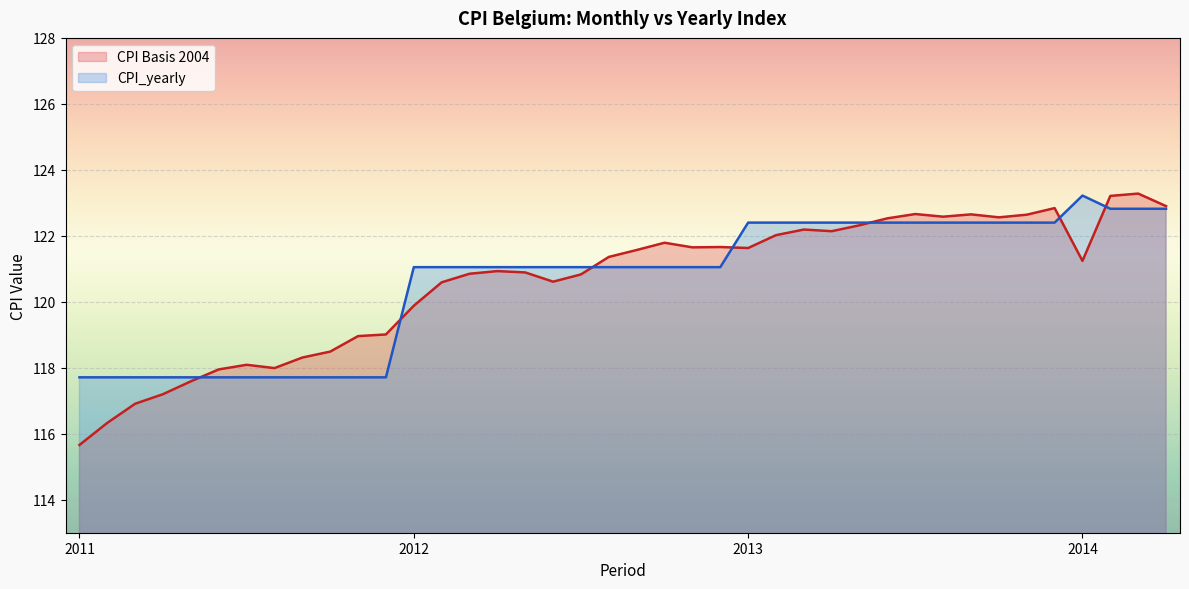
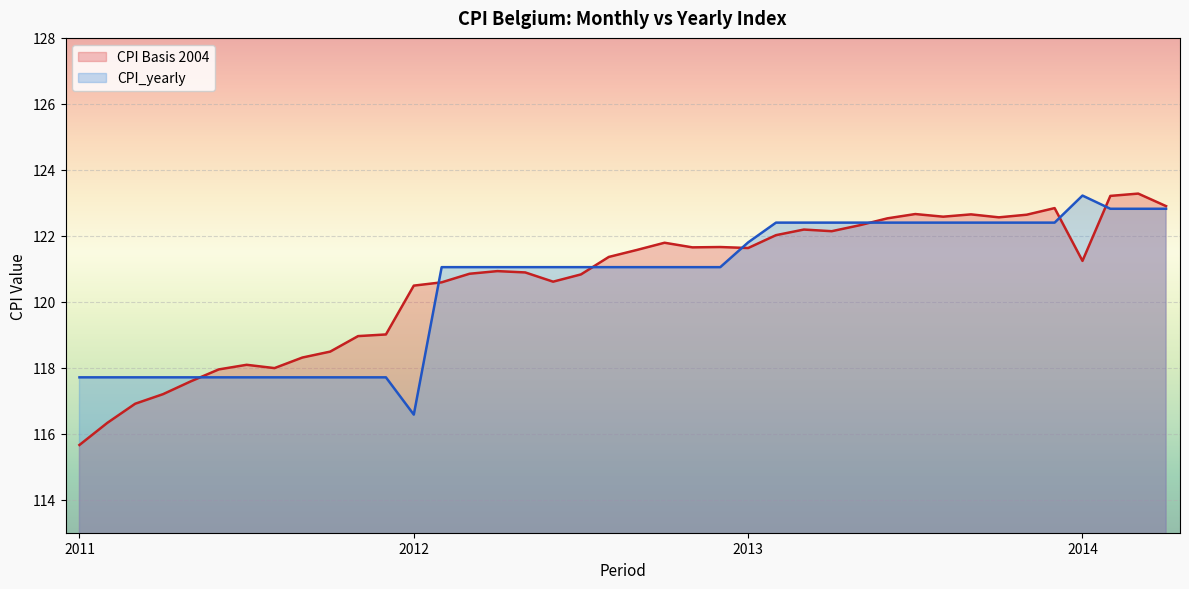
CPI Basis 2004, 2012: 119.9 -> 120.5
CPI_yearly, 2012: 121.1 -> 116.6
CPI_yearly, 2013: 122.4 -> 121.8
